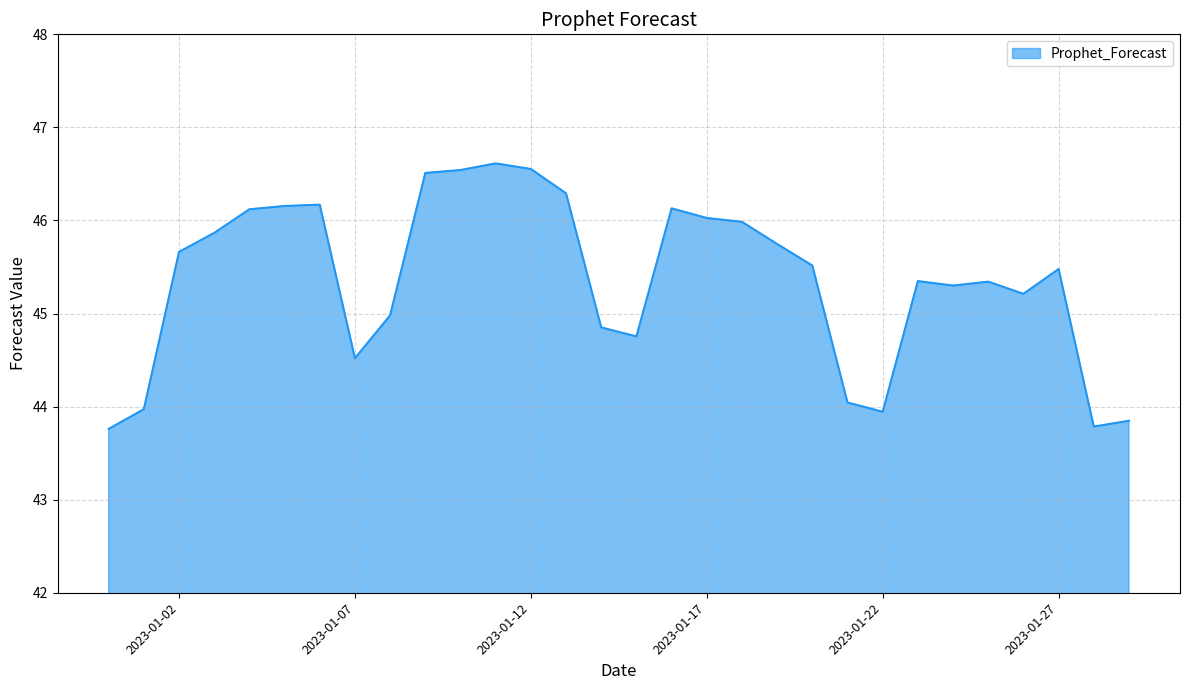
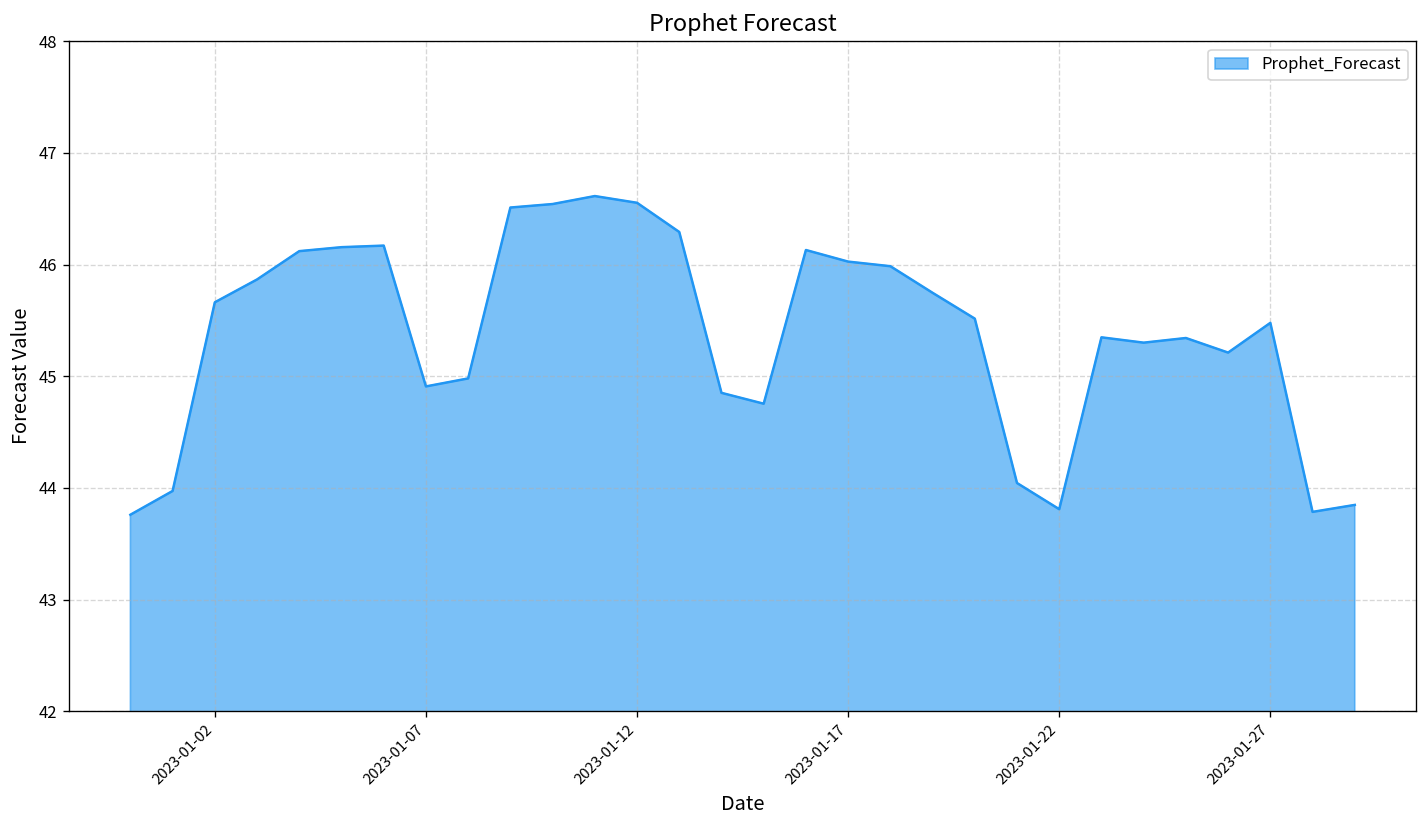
2023-01-07: 44.5 -> 44.9
2023-01-22: 43.9 -> 43.8
